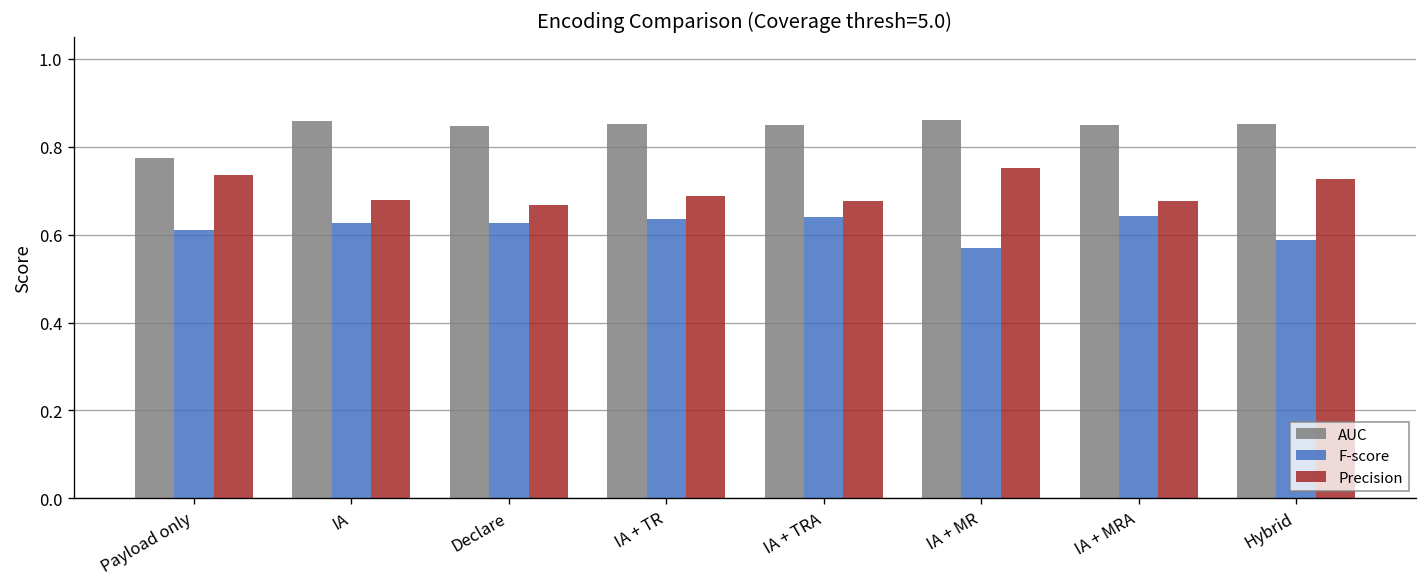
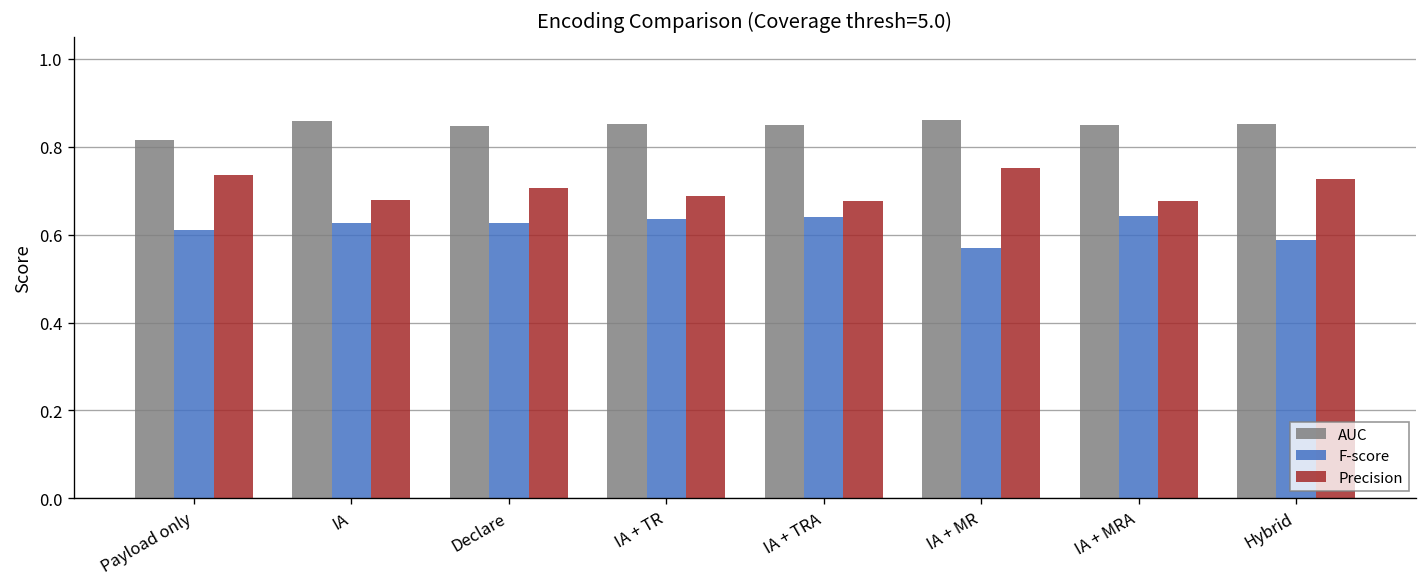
AUC, Payload only: 0.78 -> 0.82
Precision, Declare: 0.67 -> 0.71
